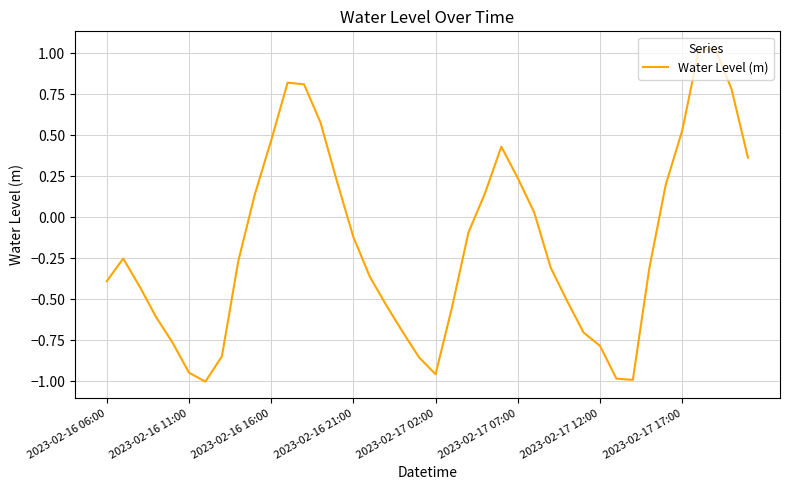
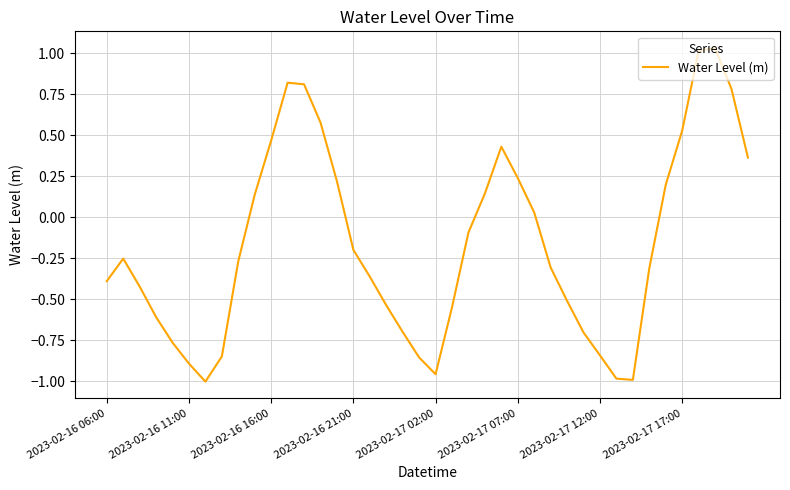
2023-02-16 11:00: -0.95 -> -0.89
2023-02-16 21:00: -0.12 -> -0.20
2023-02-17 12:00: -0.78 -> -0.84
